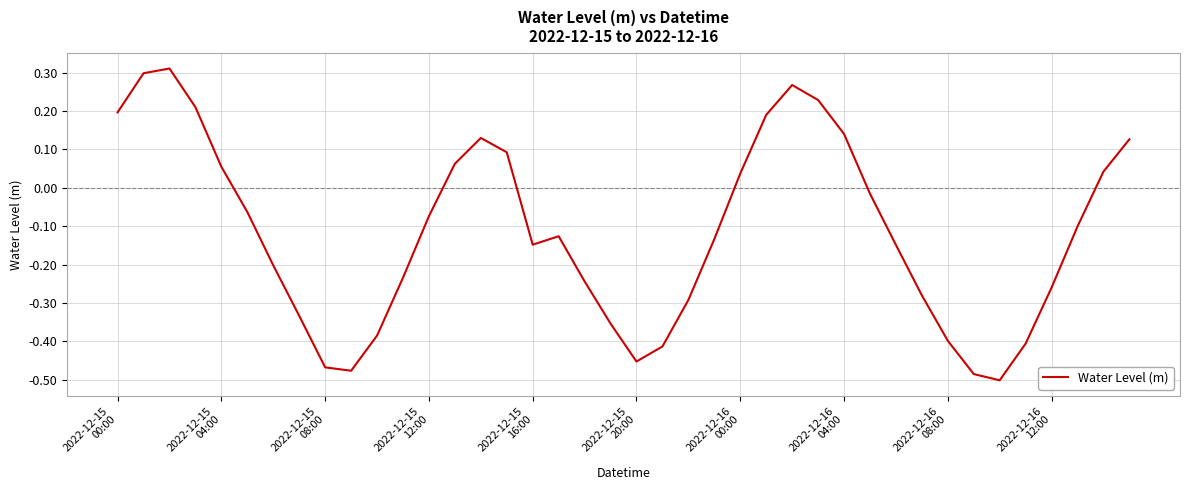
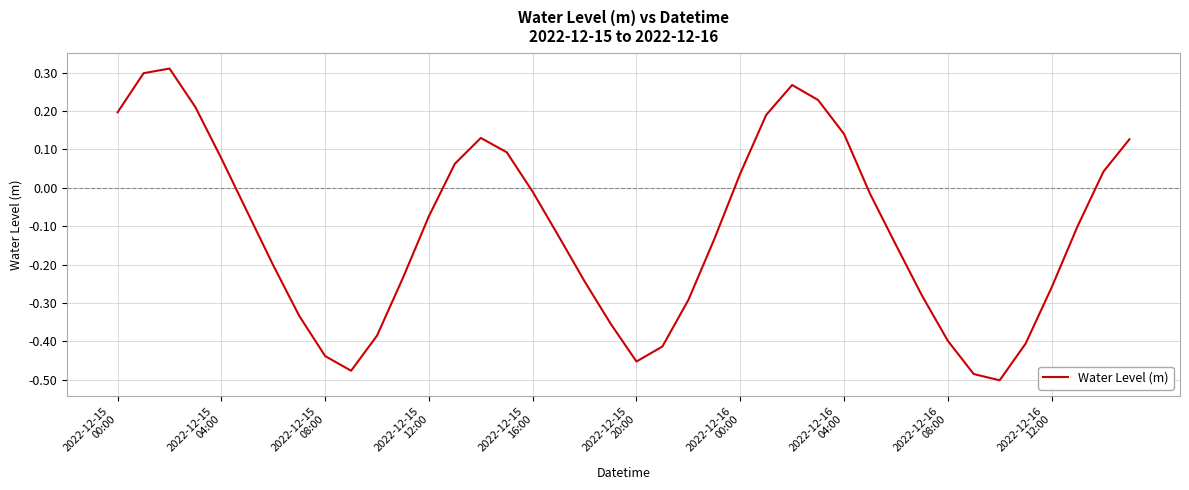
2022-12-15 04:00: 0.05 -> 0.08
2022-12-15 08:00: -0.47 -> -0.44
2022-12-15 16:00: -0.15 -> -0.01
